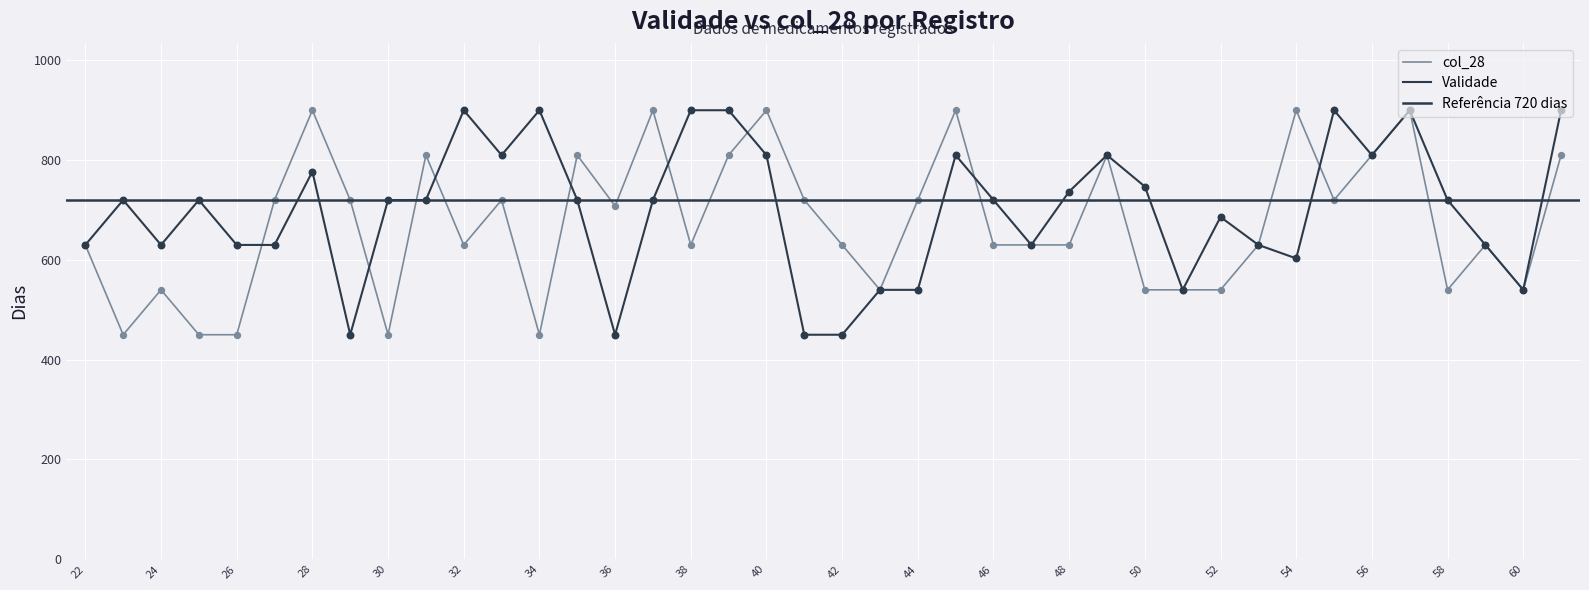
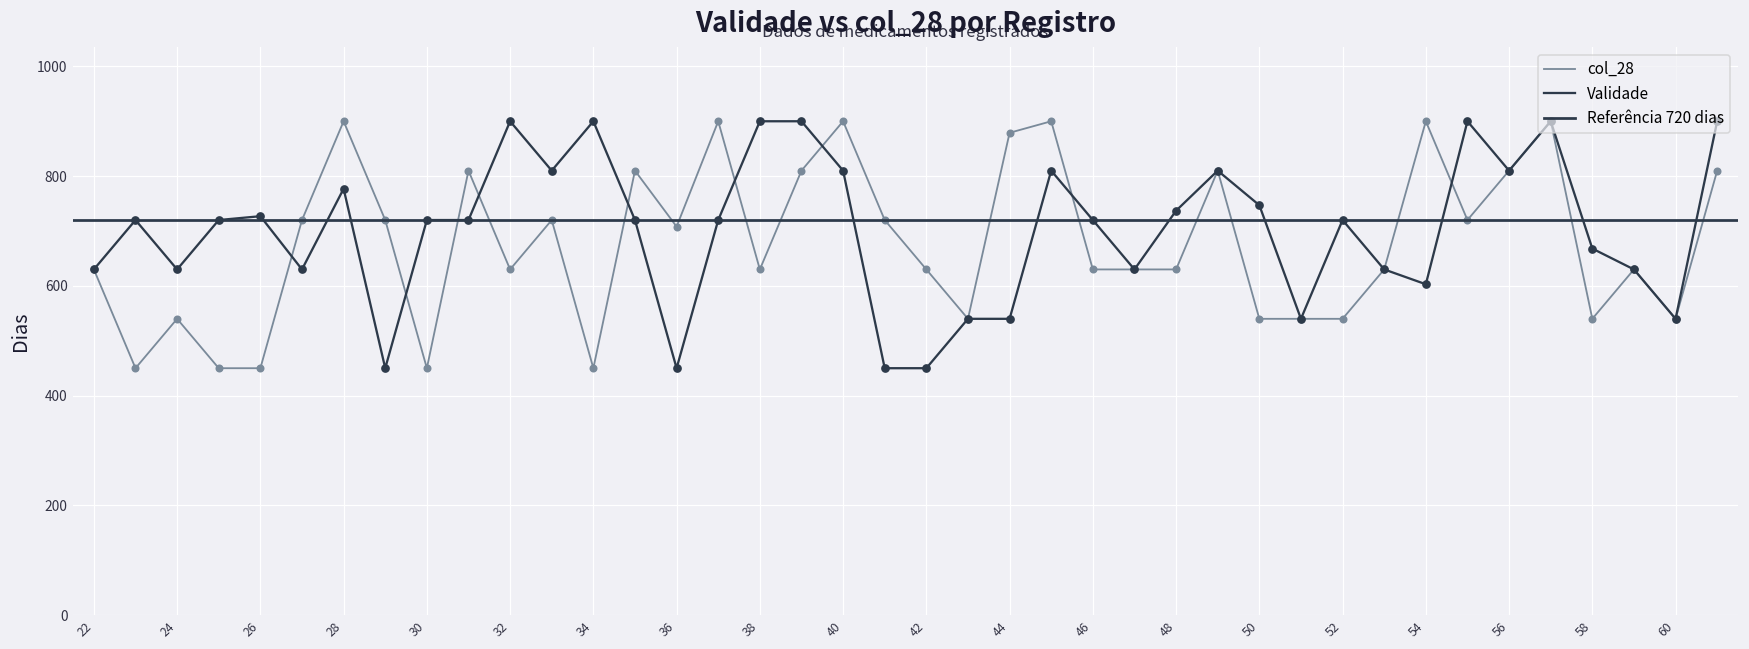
Validade, 26: 630 -> 730
col_28, 44: 720 -> 880
Validade, 52: 690 -> 720
Validade, 58: 720 -> 670
